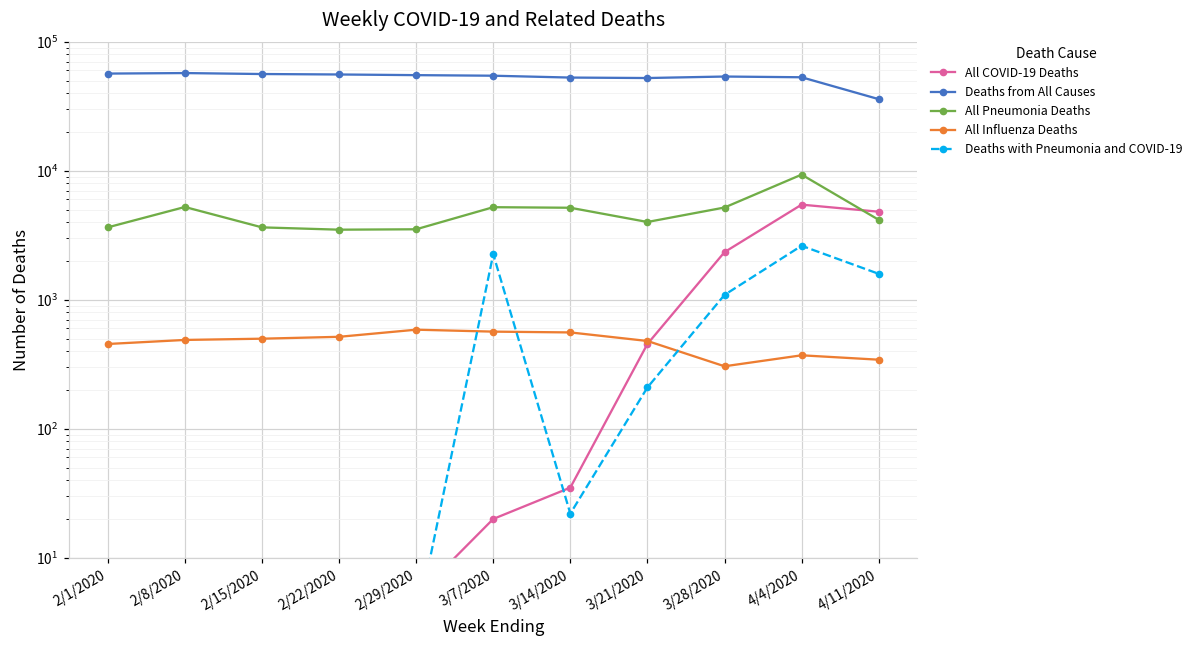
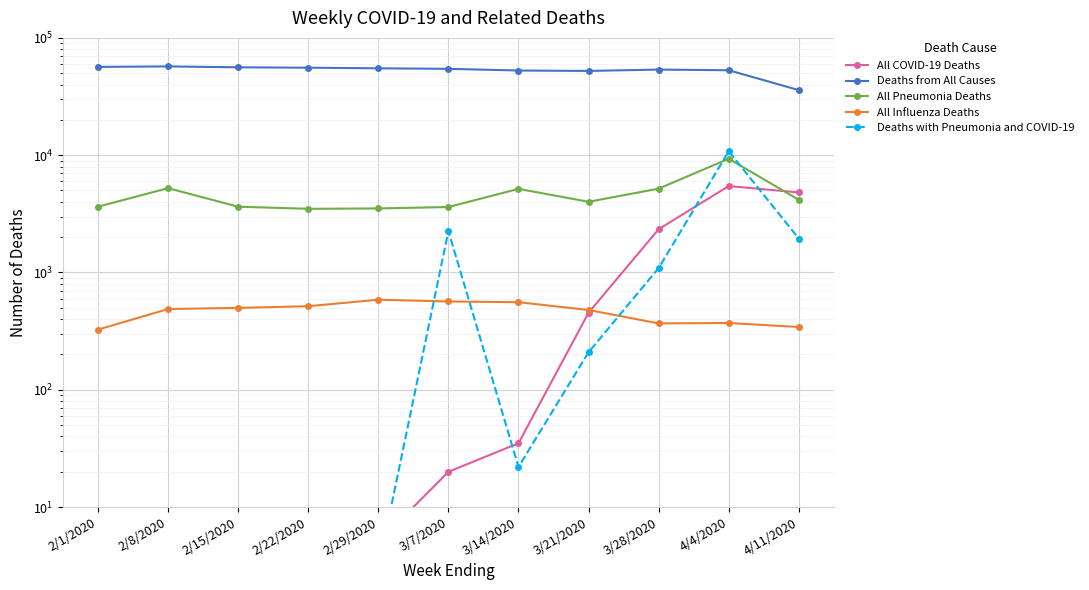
All Influenza Deaths, 2/1/2020: 450 -> 330
All Pneumonia Deaths, 3/7/2020: 5000 -> 3600
All Influenza Deaths, 3/28/2020: 310 -> 370
Deaths with Pneumonia and COVID-19, 4/4/2020: 2600 -> 11000
Deaths with Pneumonia and COVID-19, 4/11/2020: 1600 -> 1900
